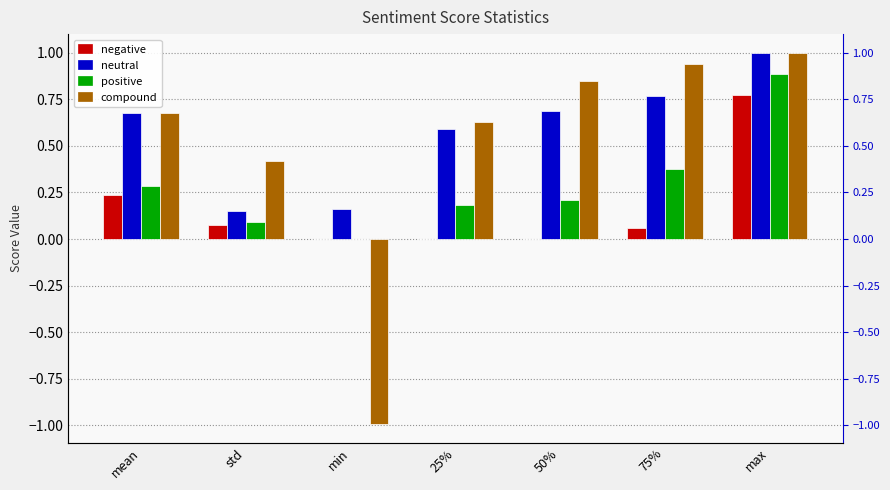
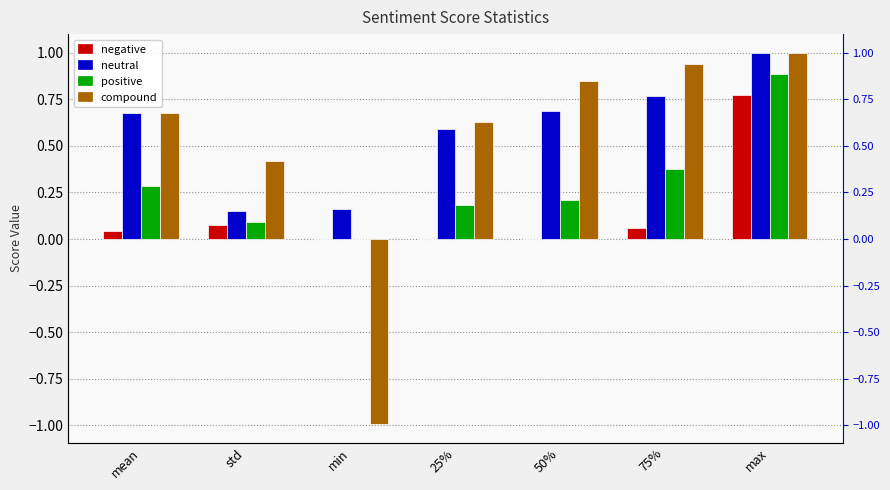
negative, mean: 0.24 -> 0.04
